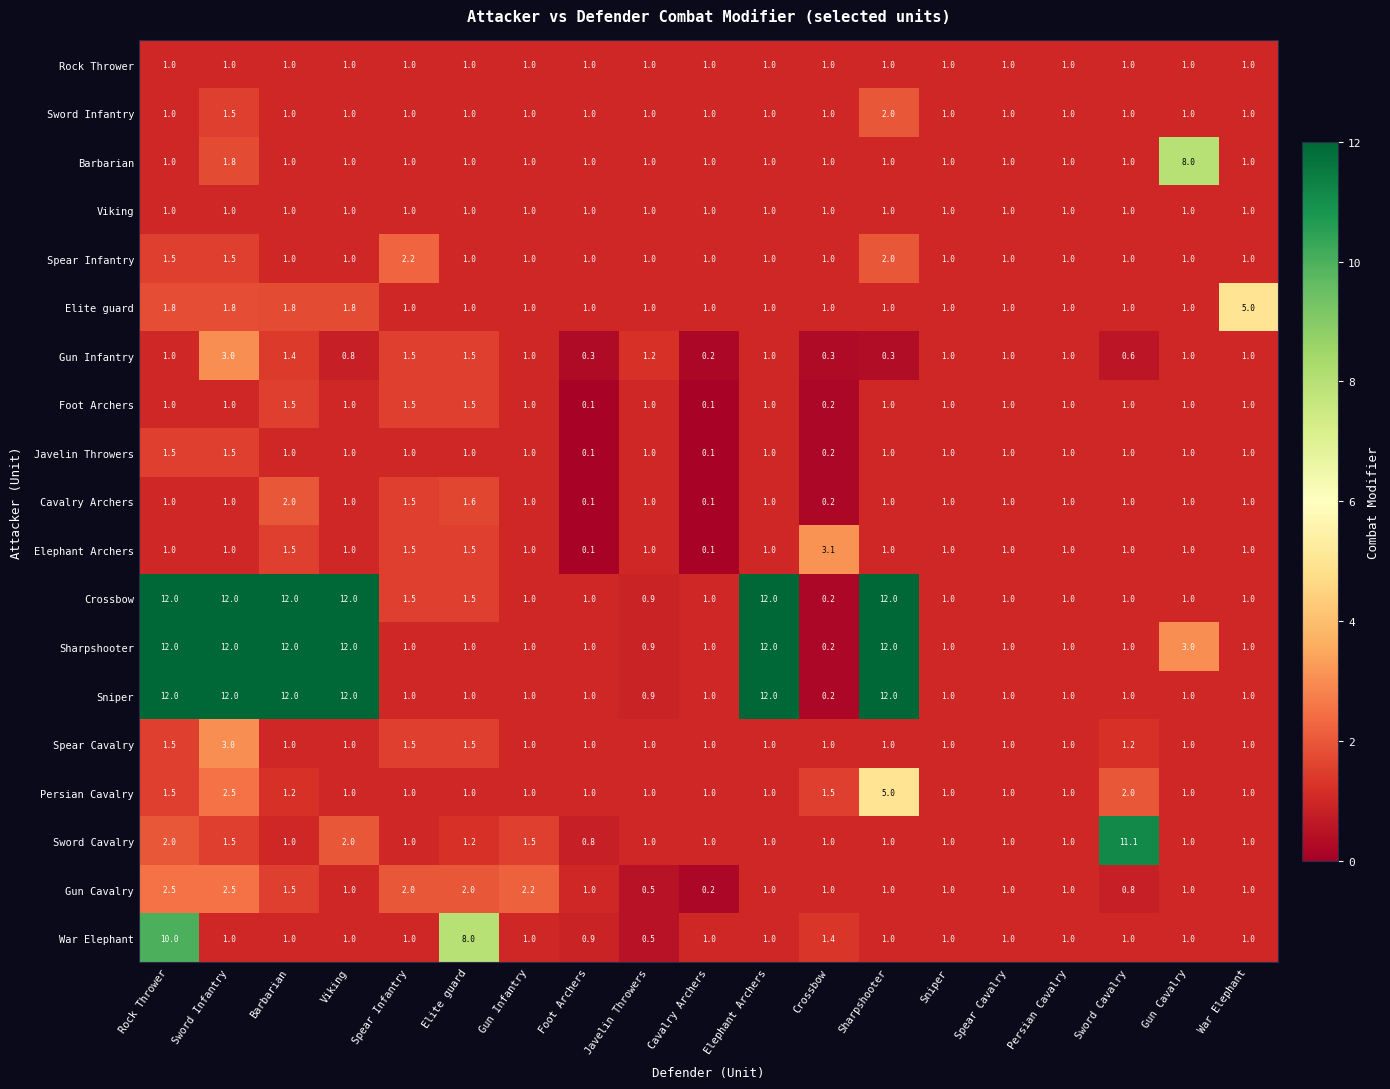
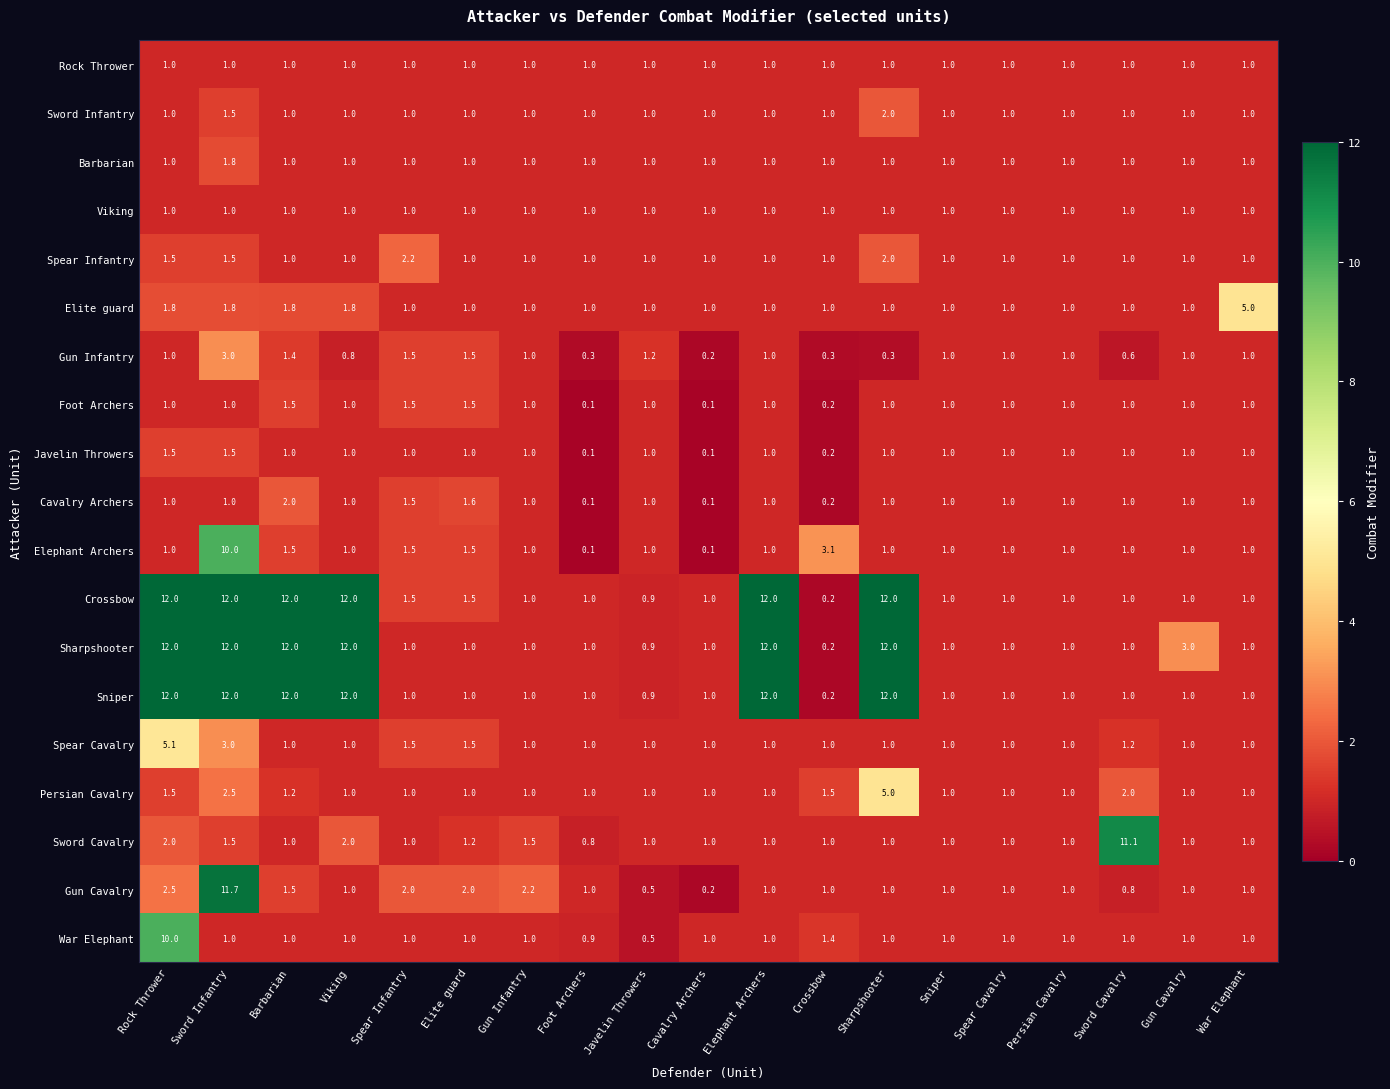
Barbarian, Gun Cavalry: 8.0 -> 1.0
Elephant Archers, Sword Infantry: 1.0 -> 10.0
Spear Cavalry, Rock Thrower: 1.5 -> 5.1
Gun Cavalry, Sword Infantry: 2.5 -> 11.7
War Elephant, Elite guard: 8.0 -> 1.0
